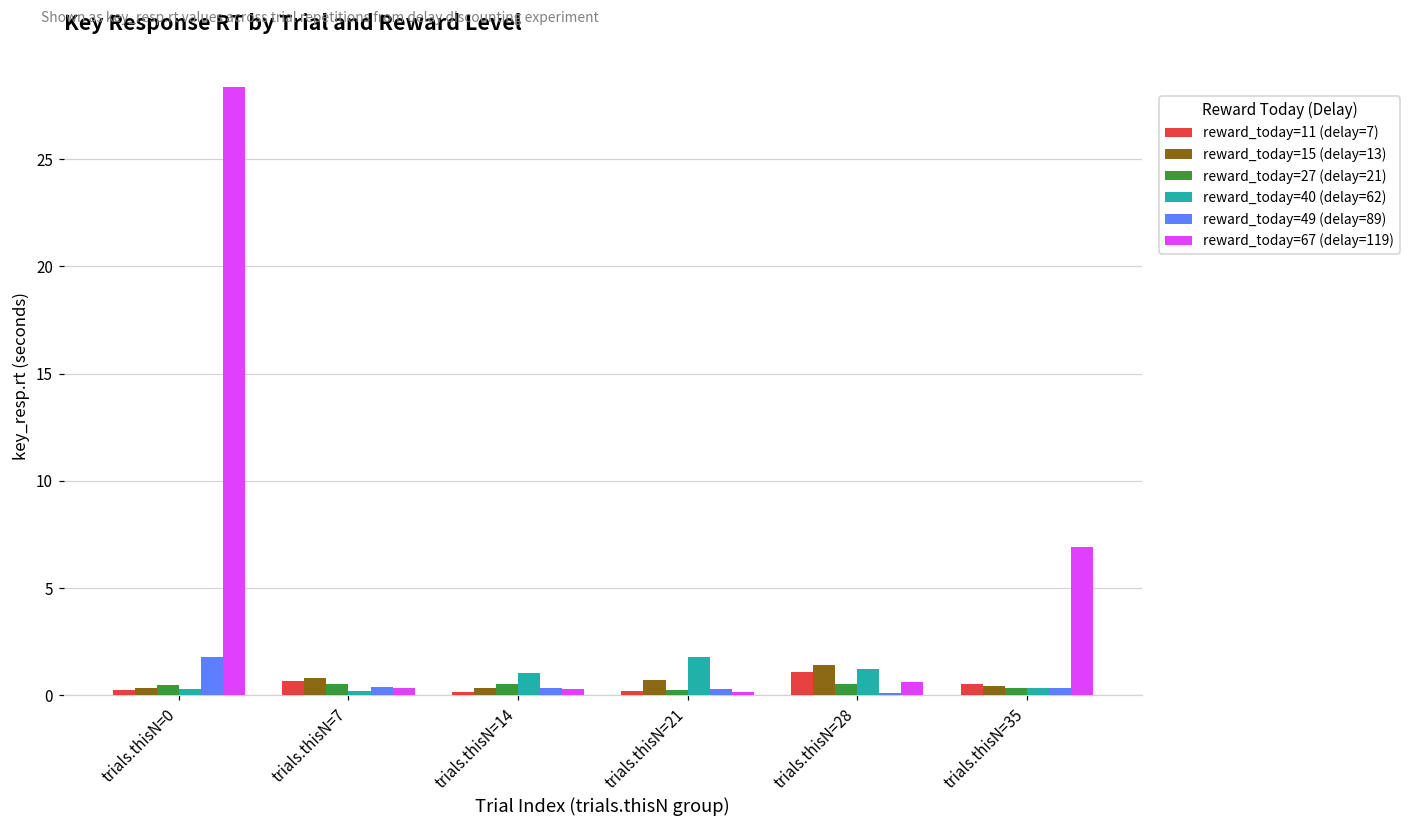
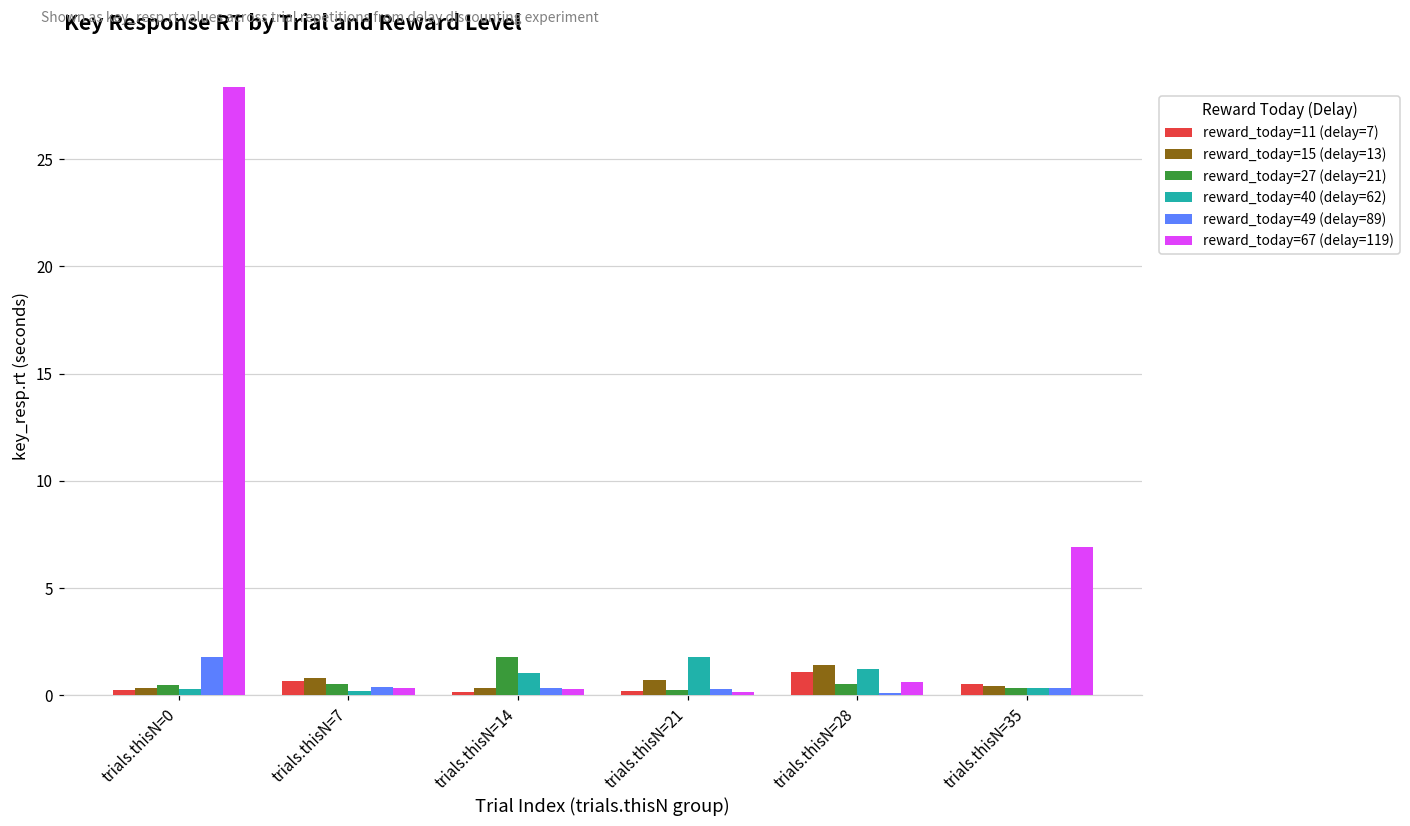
reward_today=27 (delay=21), trials.thisN=14: 0.5 -> 1.8
